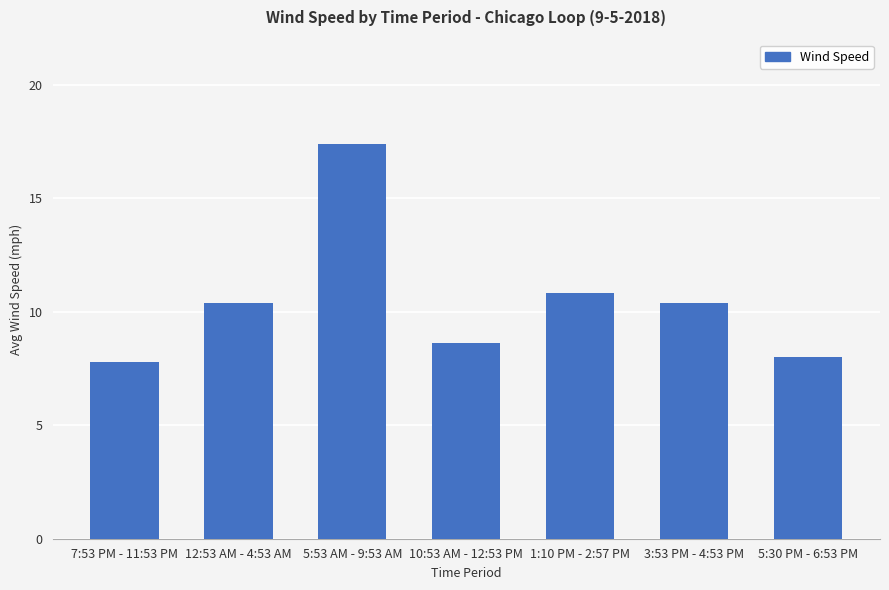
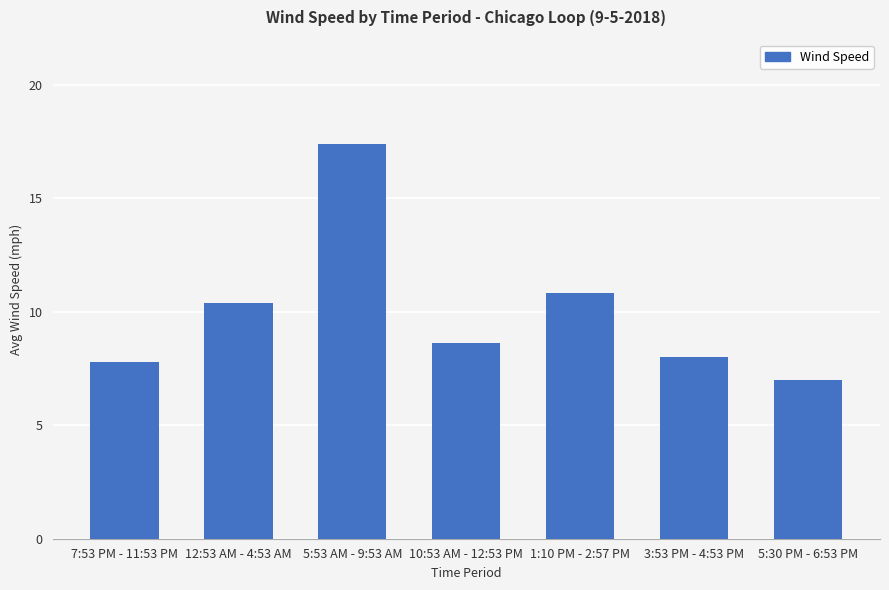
3:53 PM - 4:53 PM: 10.4 -> 8.0
5:30 PM - 6:53 PM: 8 -> 7
